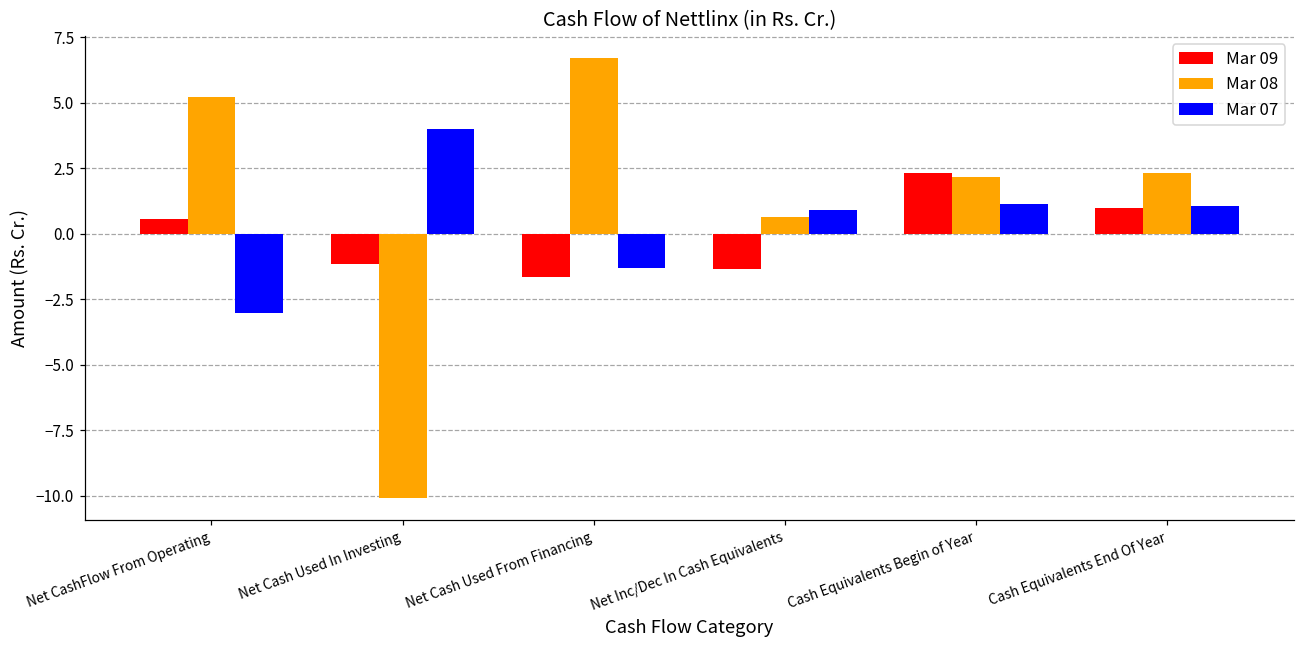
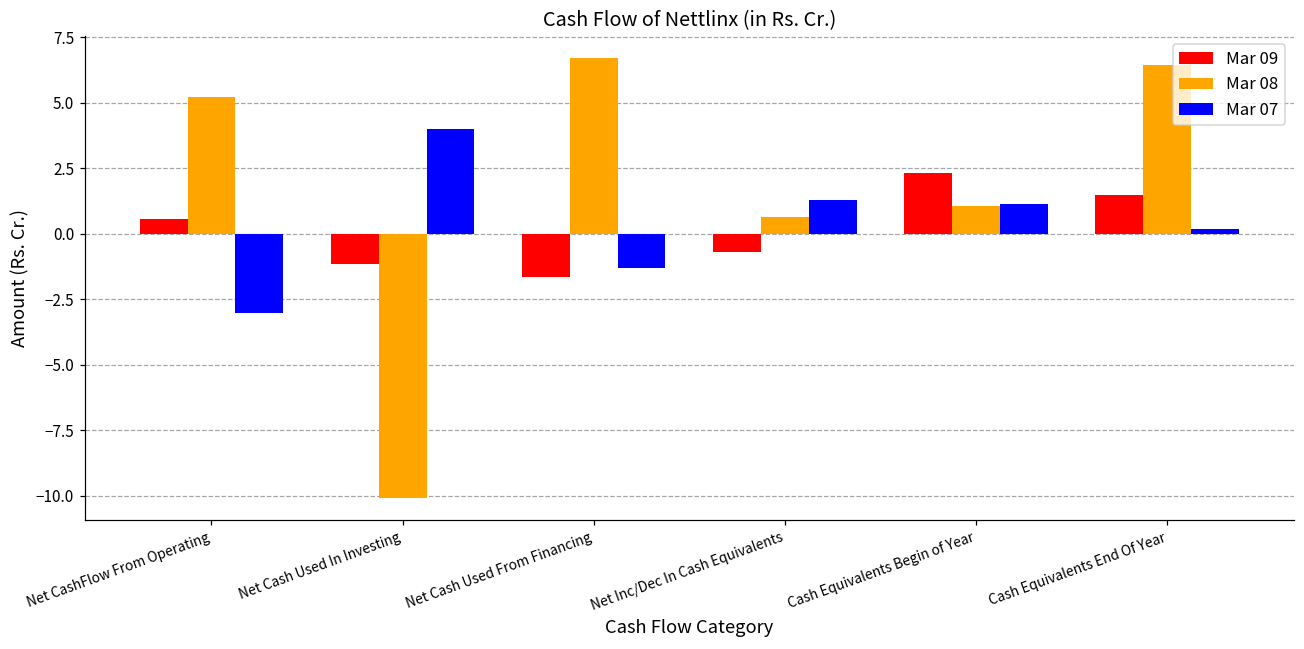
Mar 09, Net Inc/Dec In Cash Equivalents: -1.4 -> -0.7
Mar 07, Net Inc/Dec In Cash Equivalents: 0.9 -> 1.3
Mar 08, Cash Equivalents Begin of Year: 2.2 -> 1.1
Mar 09, Cash Equivalents End Of Year: 1.0 -> 1.5
Mar 08, Cash Equivalents End Of Year: 2.3 -> 6.5
Mar 07, Cash Equivalents End Of Year: 1.1 -> 0.2
